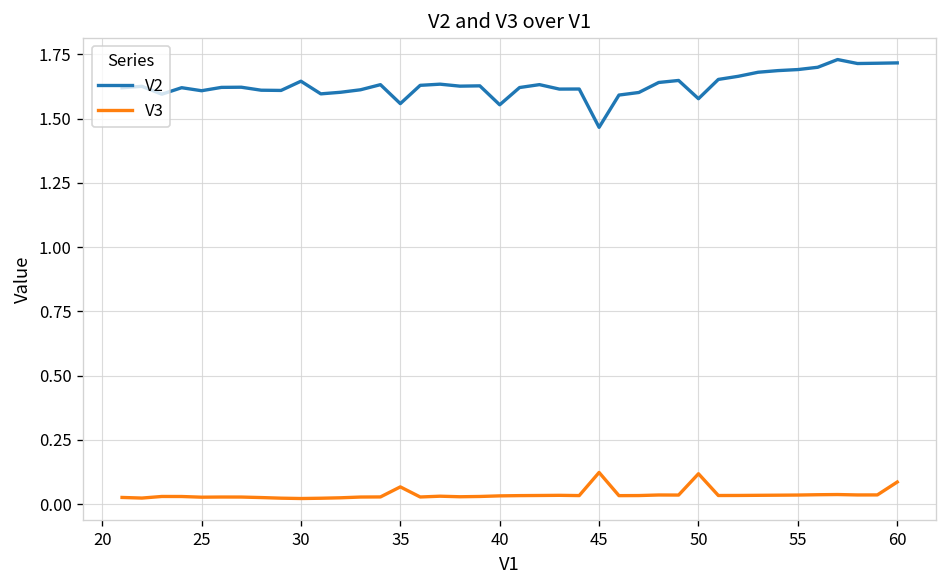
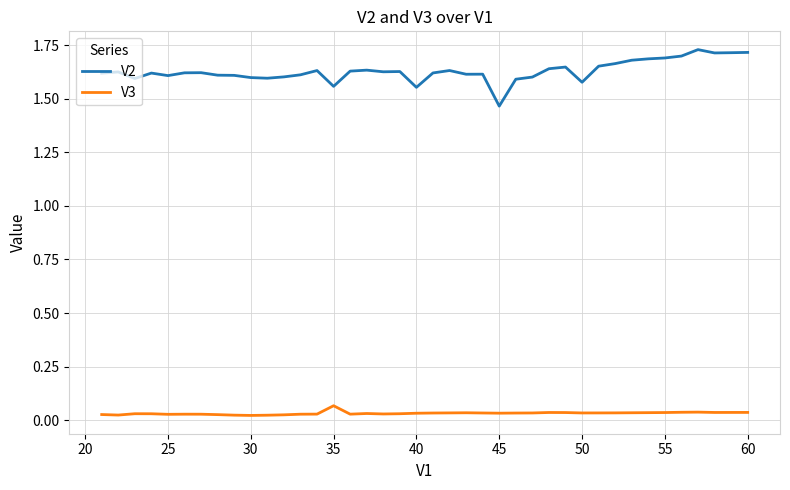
V2, 30: 1.65 -> 1.60
V3, 45: 0.12 -> 0.03
V3, 50: 0.12 -> 0.03
V3, 60: 0.09 -> 0.04
